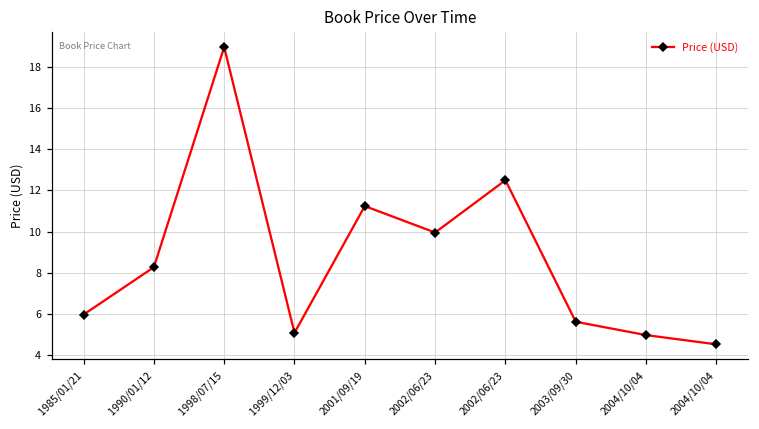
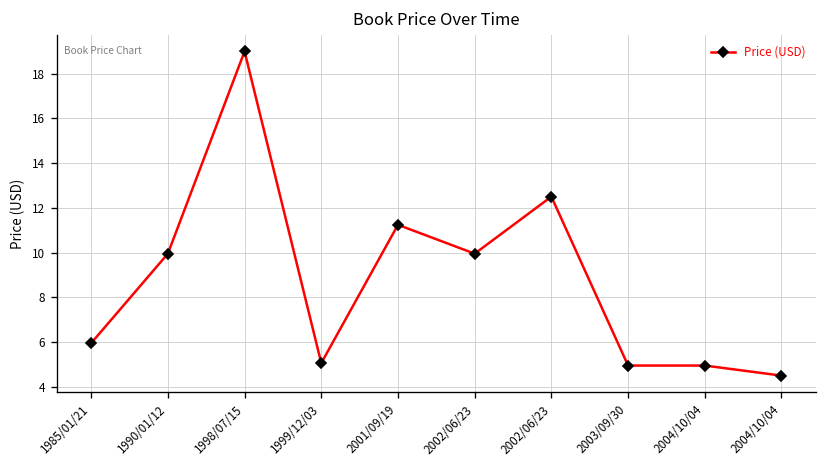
1990/01/12: 8.3 -> 10.0
2003/09/30: 5.6 -> 5.0
